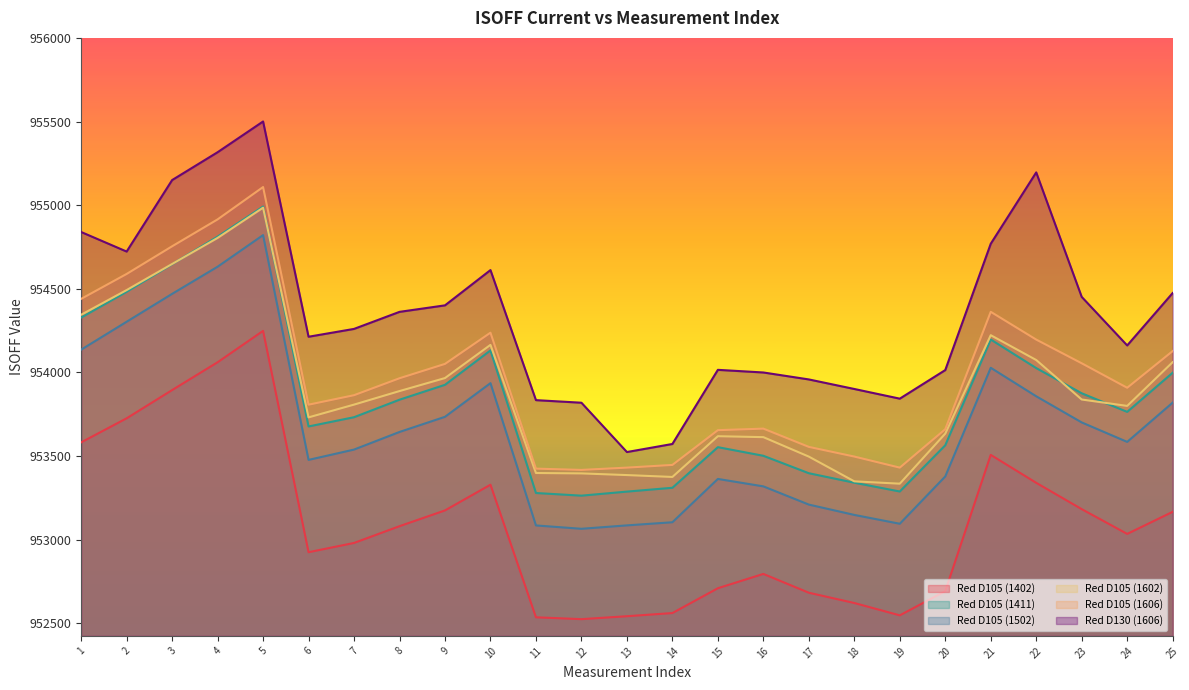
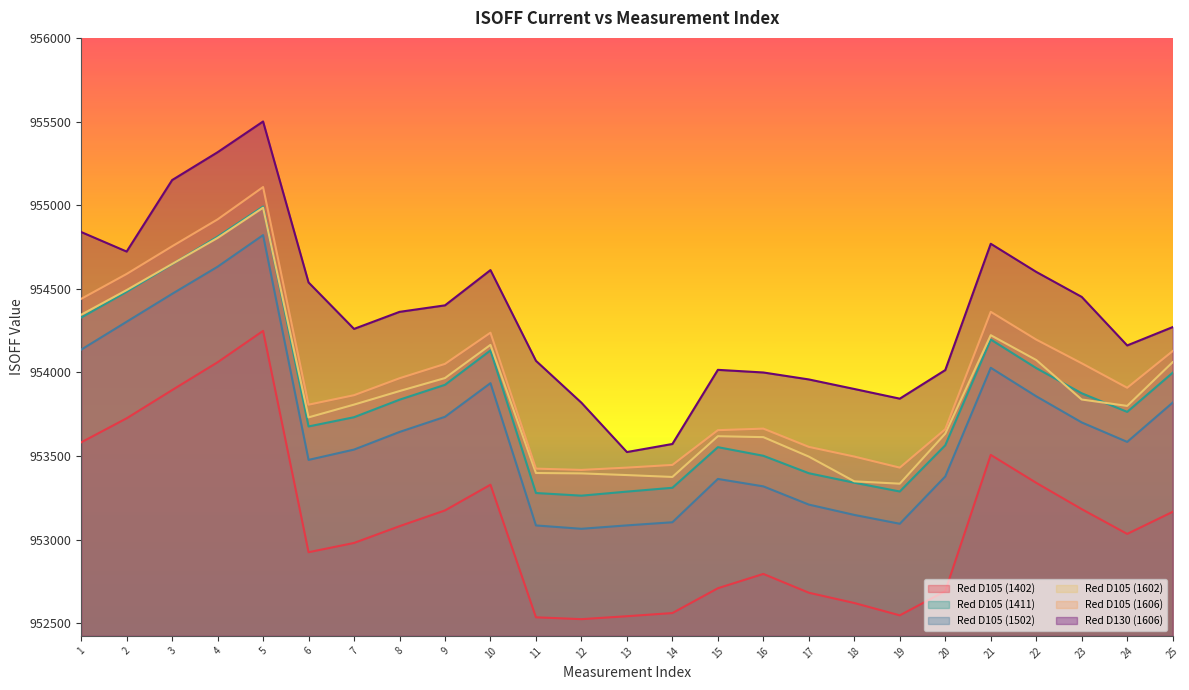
Red D130 (1606), 6: 954210 -> 954540
Red D130 (1606), 11: 953830 -> 954070
Red D130 (1606), 22: 955200 -> 954600
Red D130 (1606), 25: 954470 -> 954270
